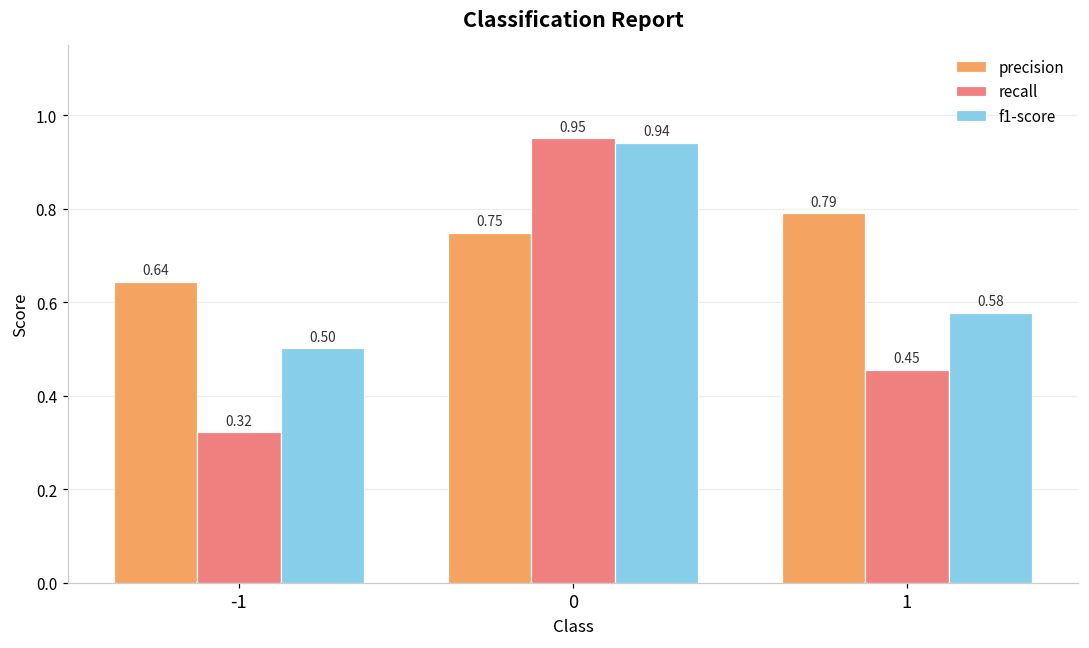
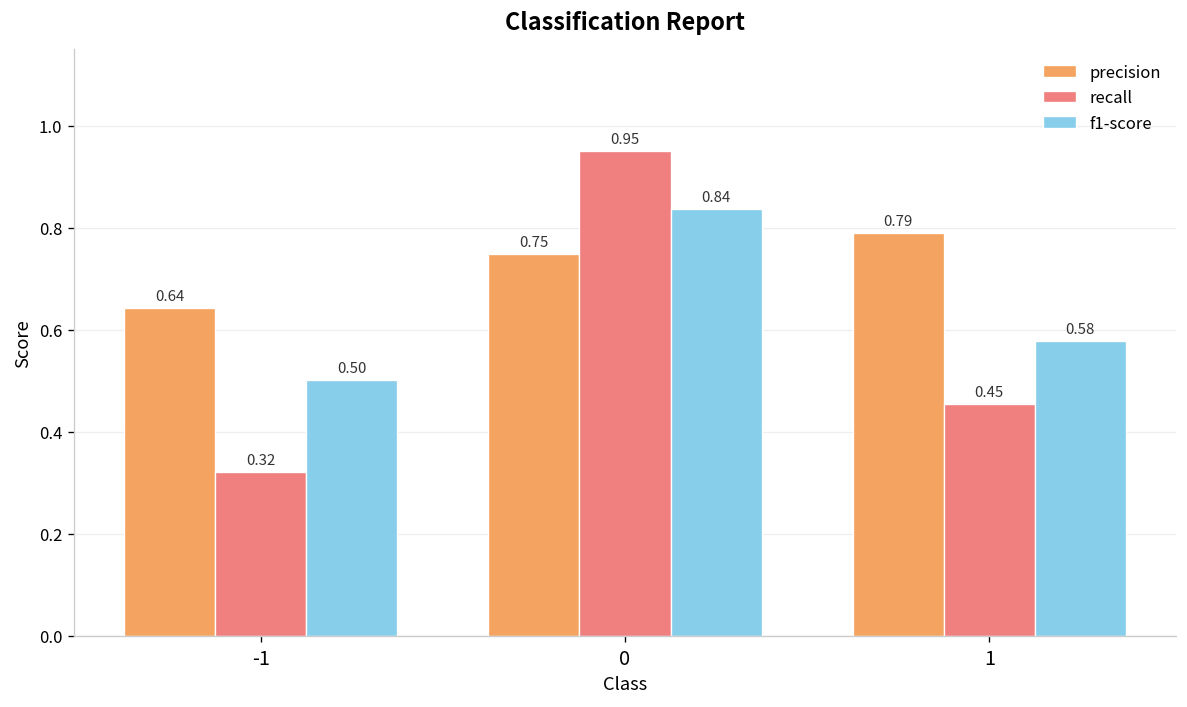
f1-score, 0: 0.94 -> 0.84
